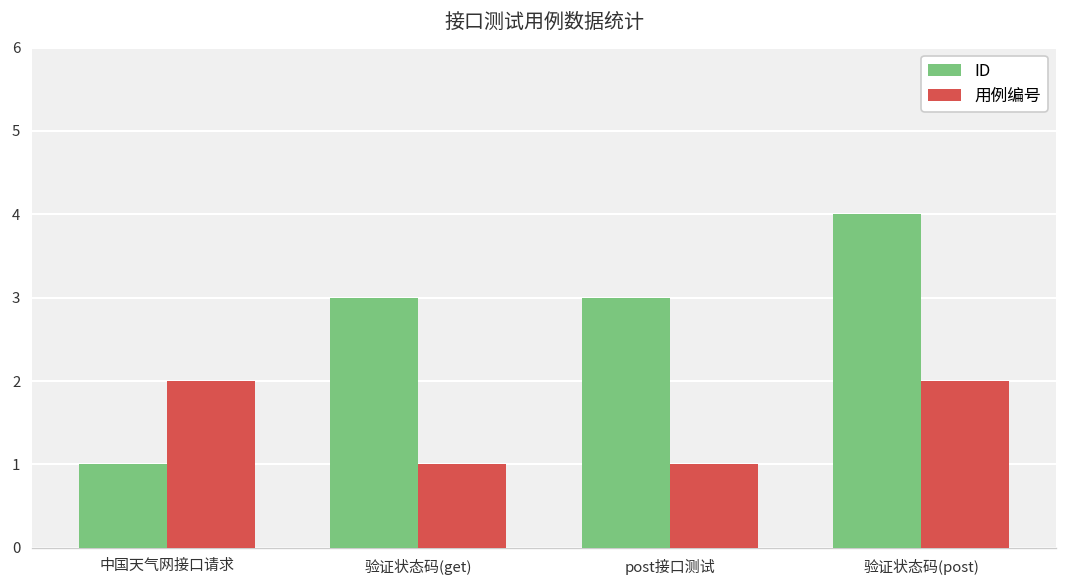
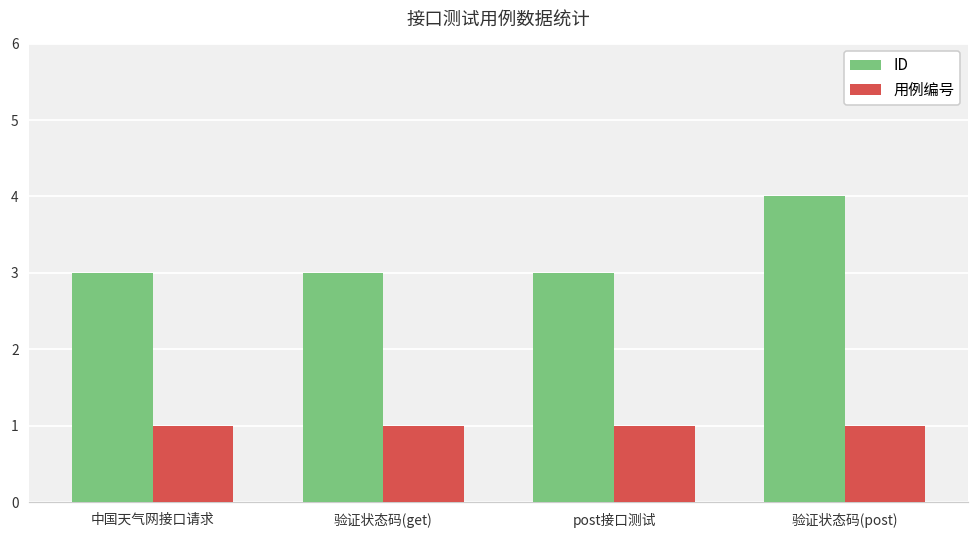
ID, 中国天气网接口请求: 1 -> 3
用例编号, 中国天气网接口请求: 2 -> 1
用例编号, 验证状态码(post): 2 -> 1
